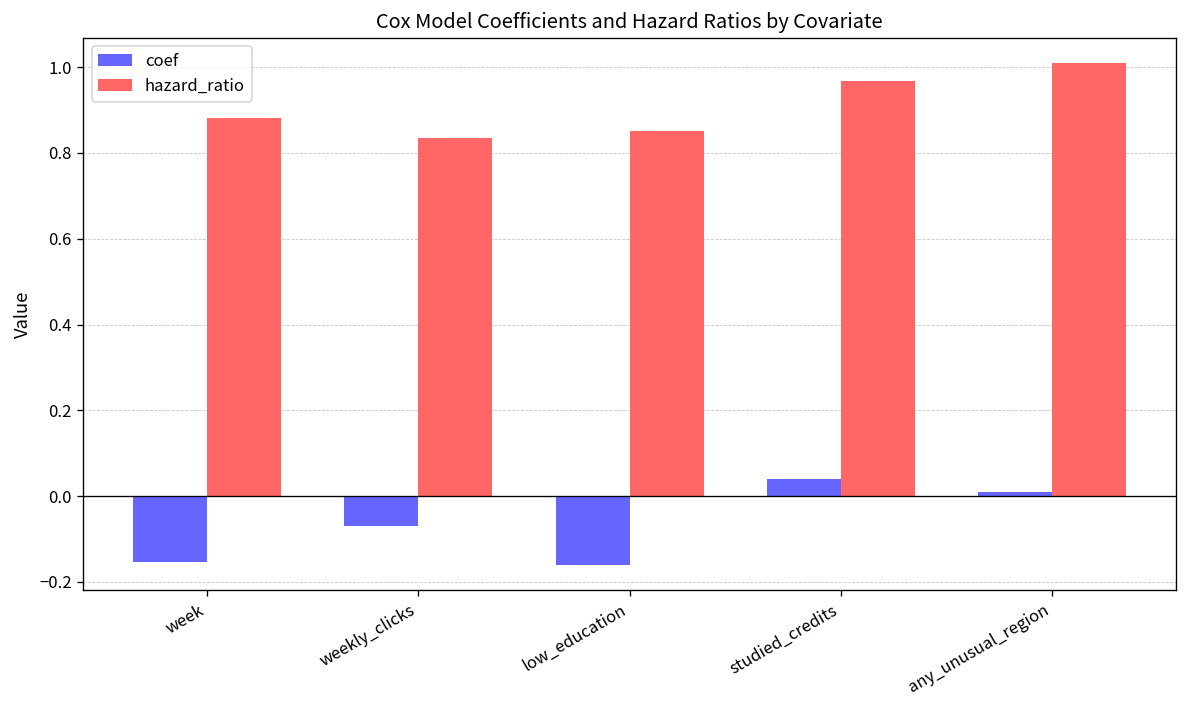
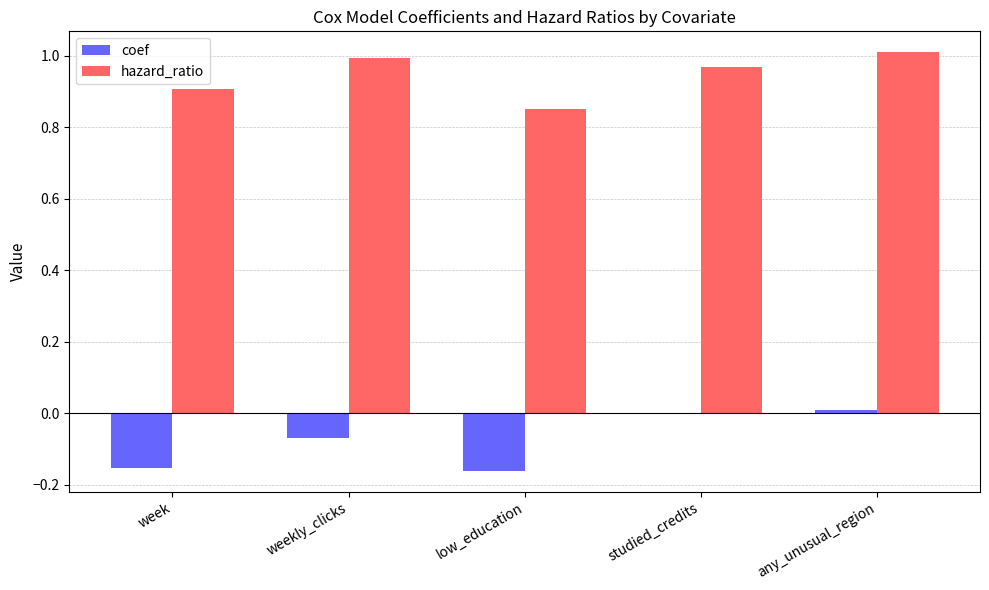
hazard_ratio, week: 0.88 -> 0.91
hazard_ratio, weekly_clicks: 0.84 -> 0.99
coef, studied_credits: 0.04 -> 0.00
